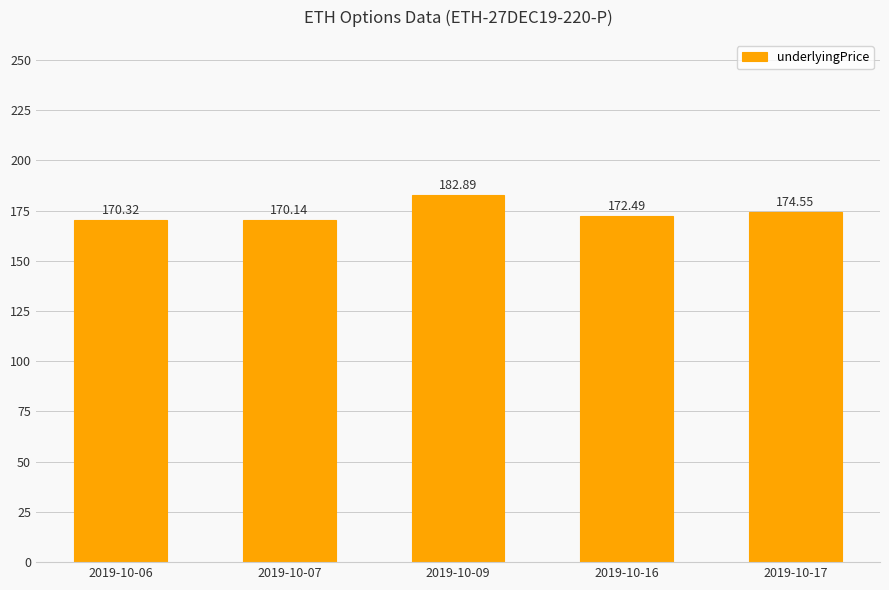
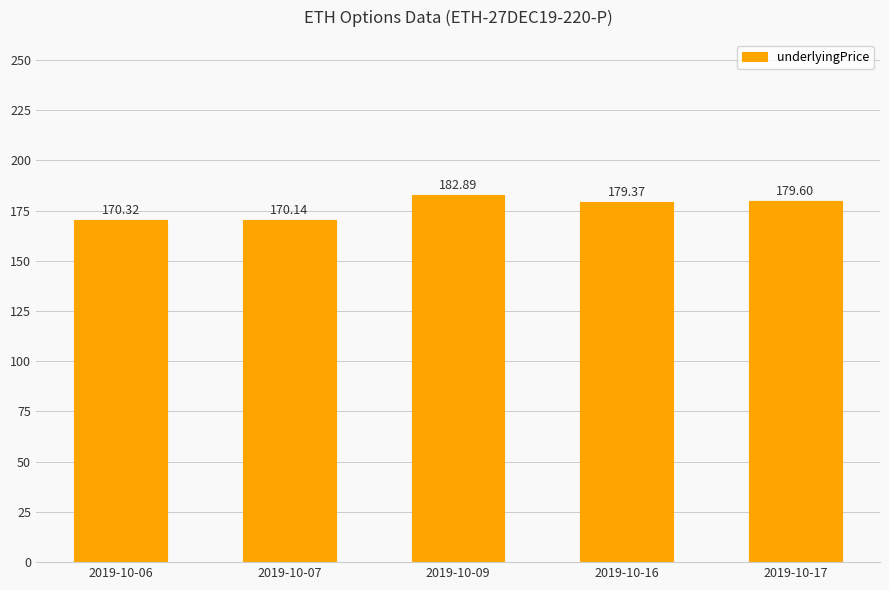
2019-10-16: 172.49 -> 179.37
2019-10-17: 174.55 -> 179.60
